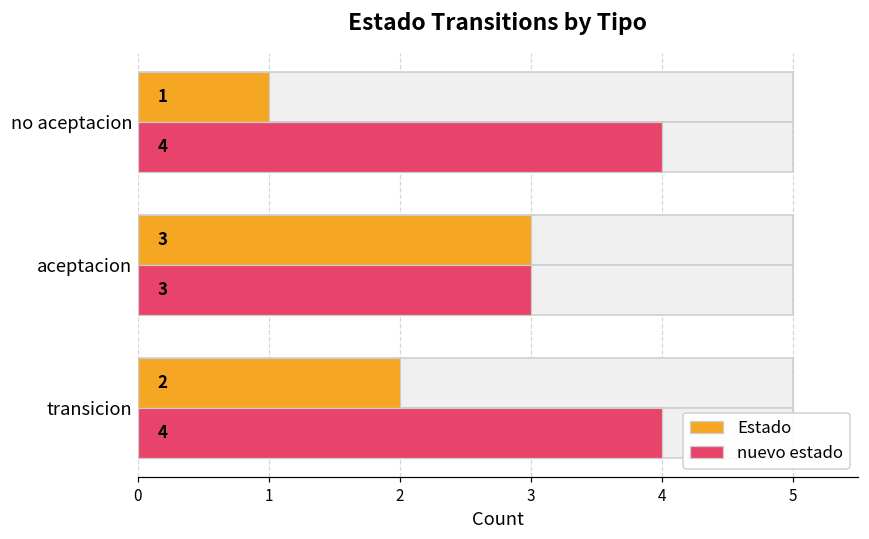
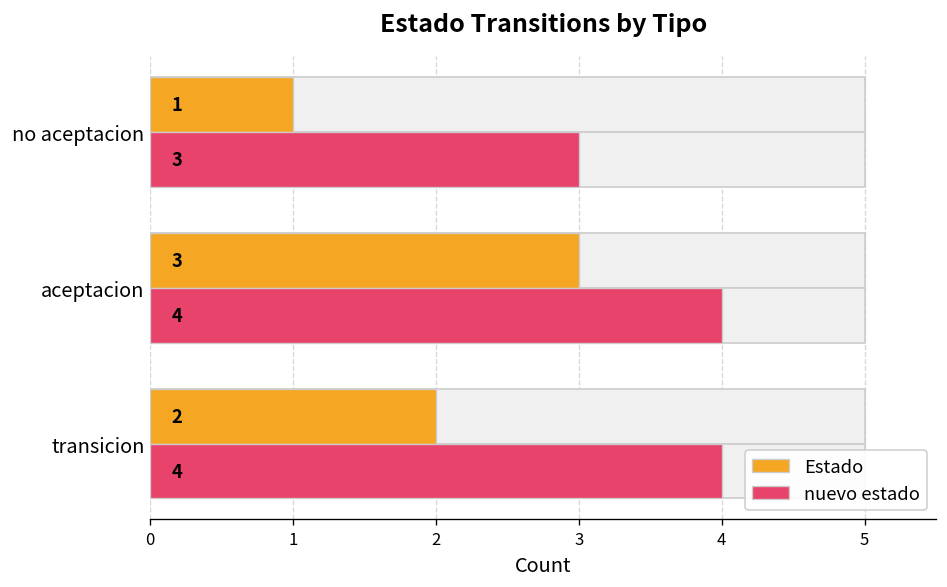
nuevo estado, no aceptacion: 4 -> 3
nuevo estado, aceptacion: 3 -> 4
